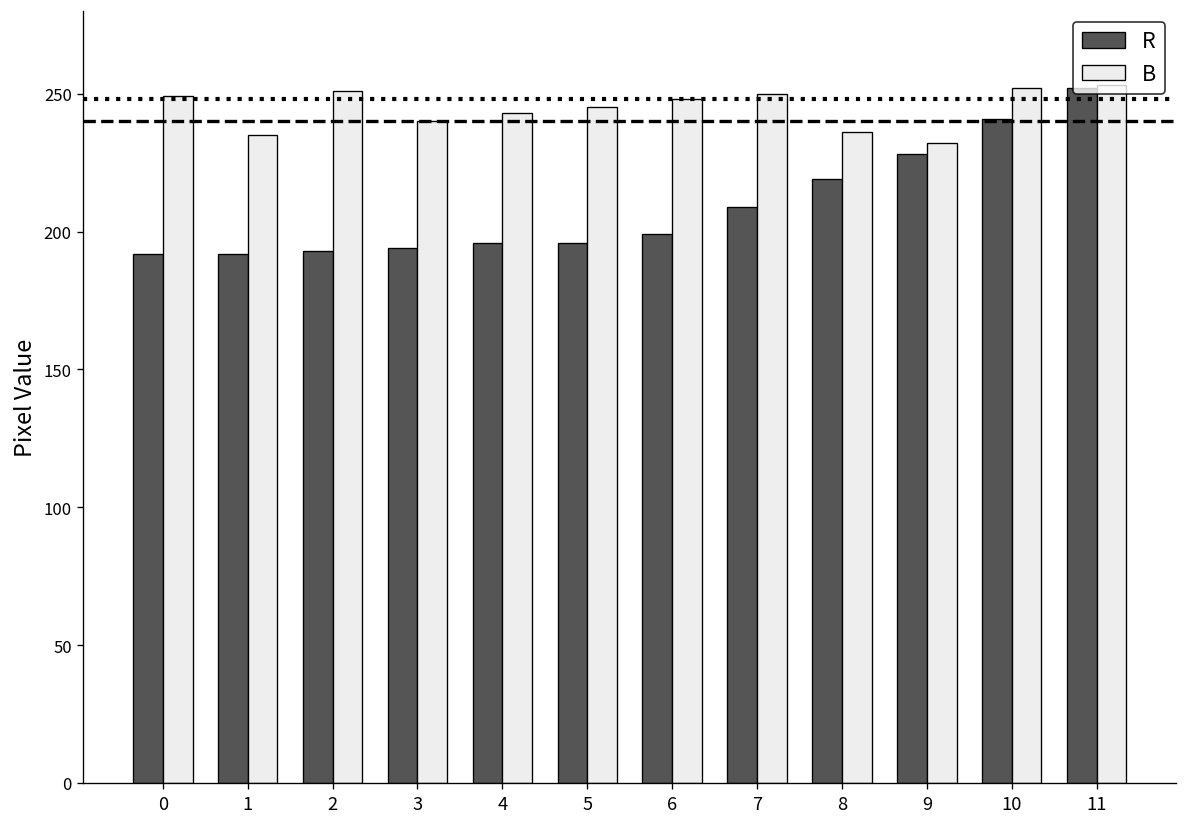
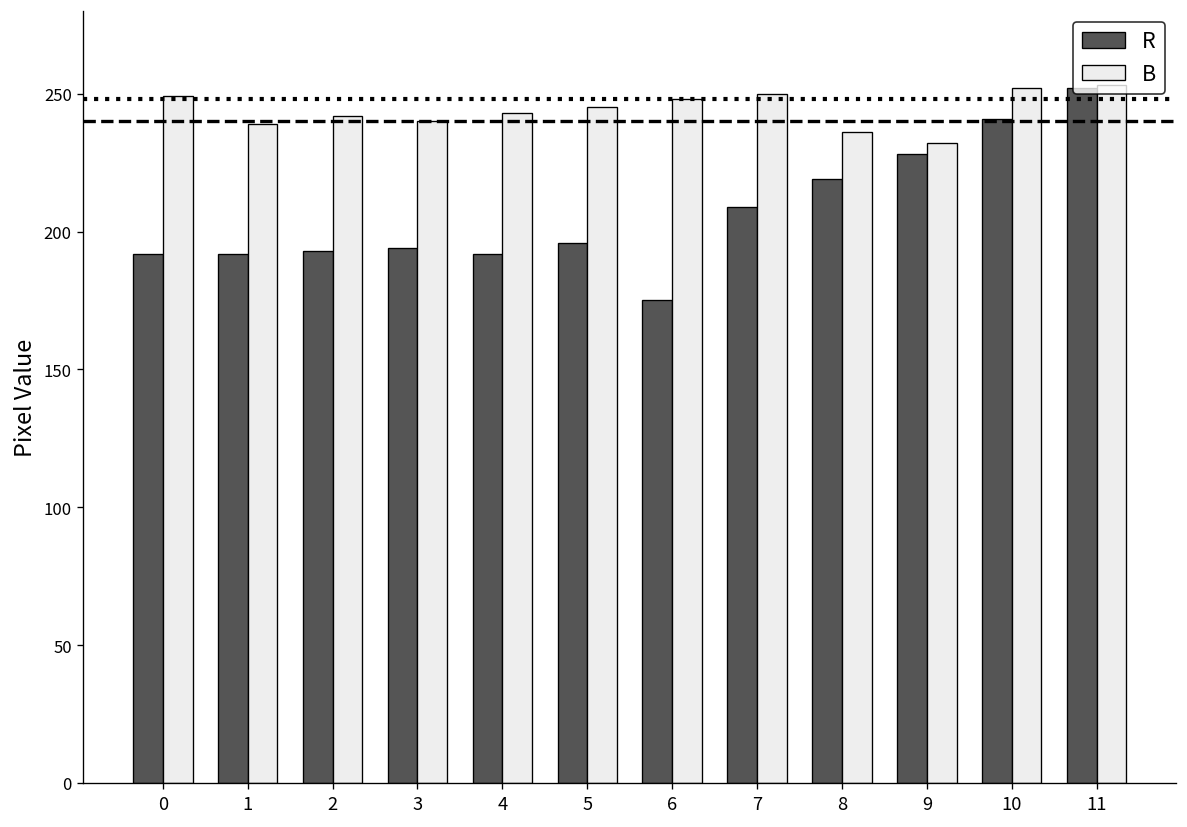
B, 1: 235 -> 239
B, 2: 251 -> 242
R, 4: 196 -> 192
R, 6: 199 -> 175
